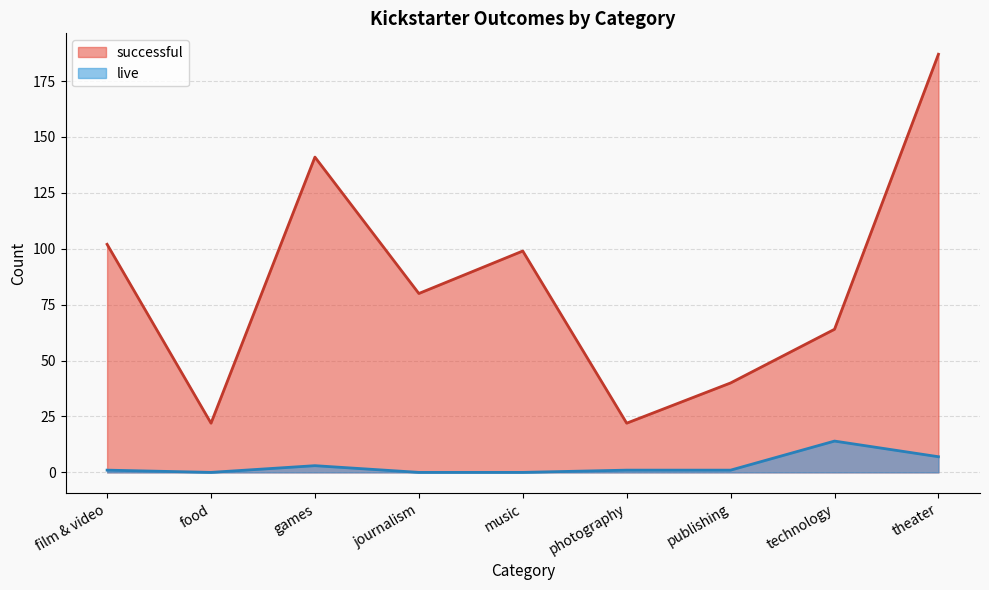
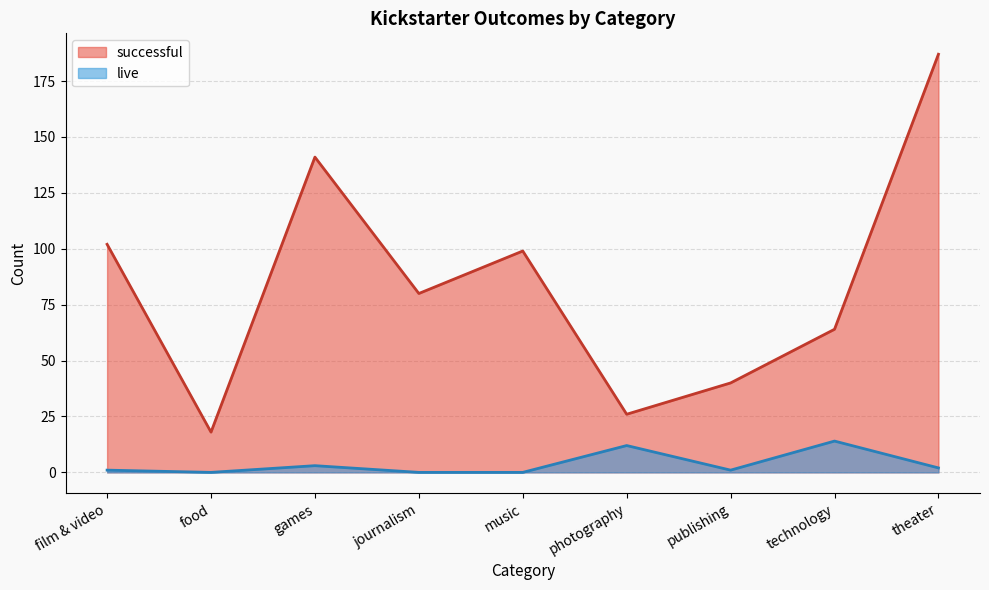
successful, food: 22 -> 18
successful, photography: 22 -> 26
live, photography: 1 -> 12
live, theater: 7 -> 2
